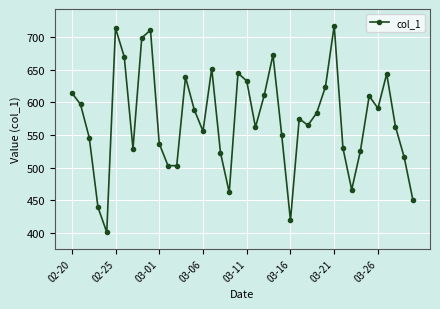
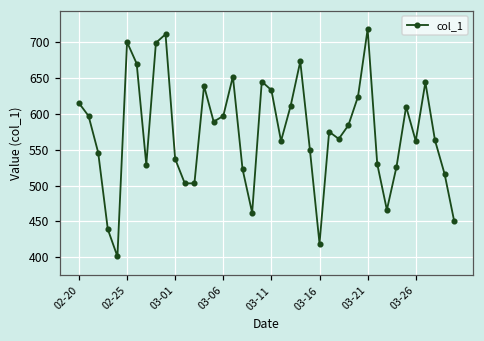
02-25: 710 -> 700
03-06: 560 -> 600
03-26: 590 -> 560
